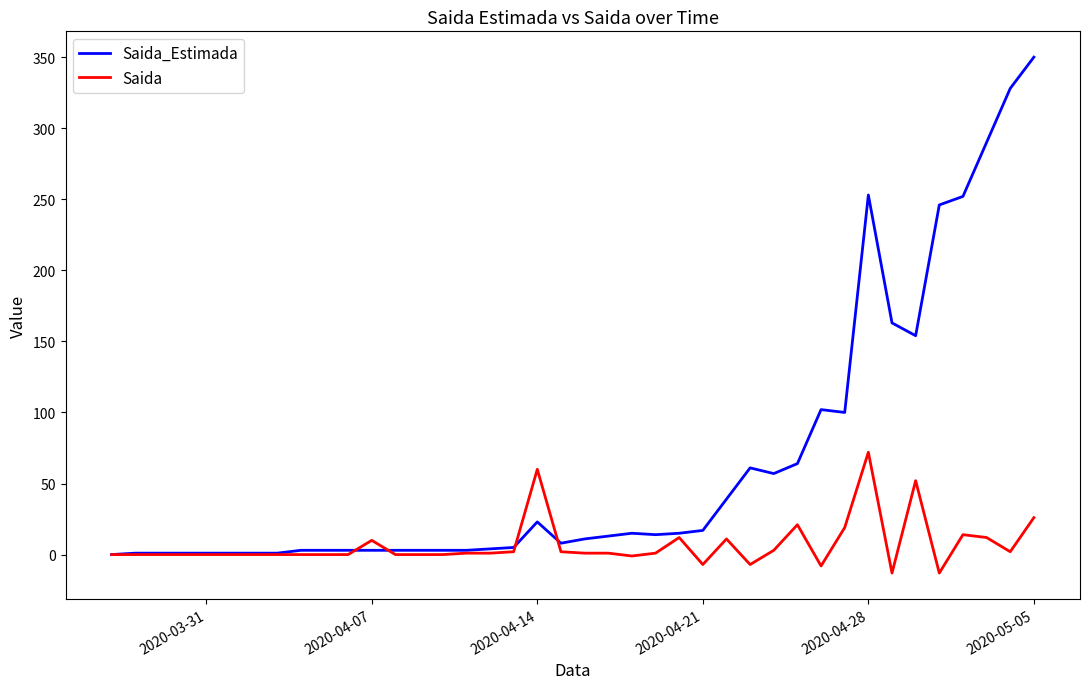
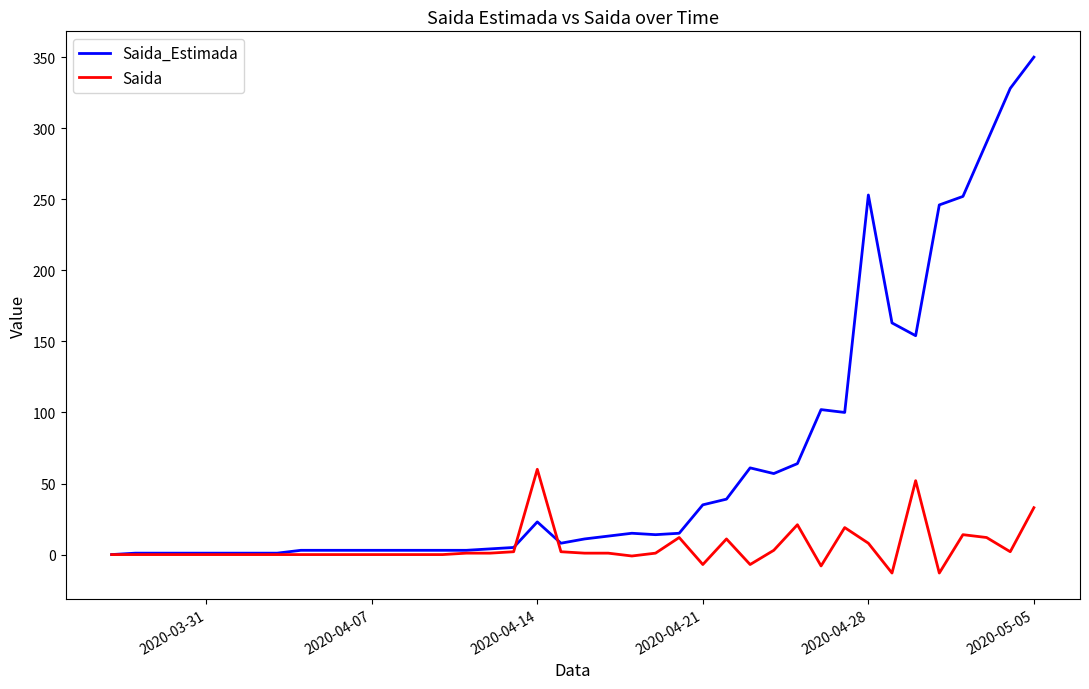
Saida, 2020-04-07: 10 -> 0
Saida_Estimada, 2020-04-21: 17 -> 35
Saida, 2020-04-28: 72 -> 8
Saida, 2020-05-05: 26 -> 33
